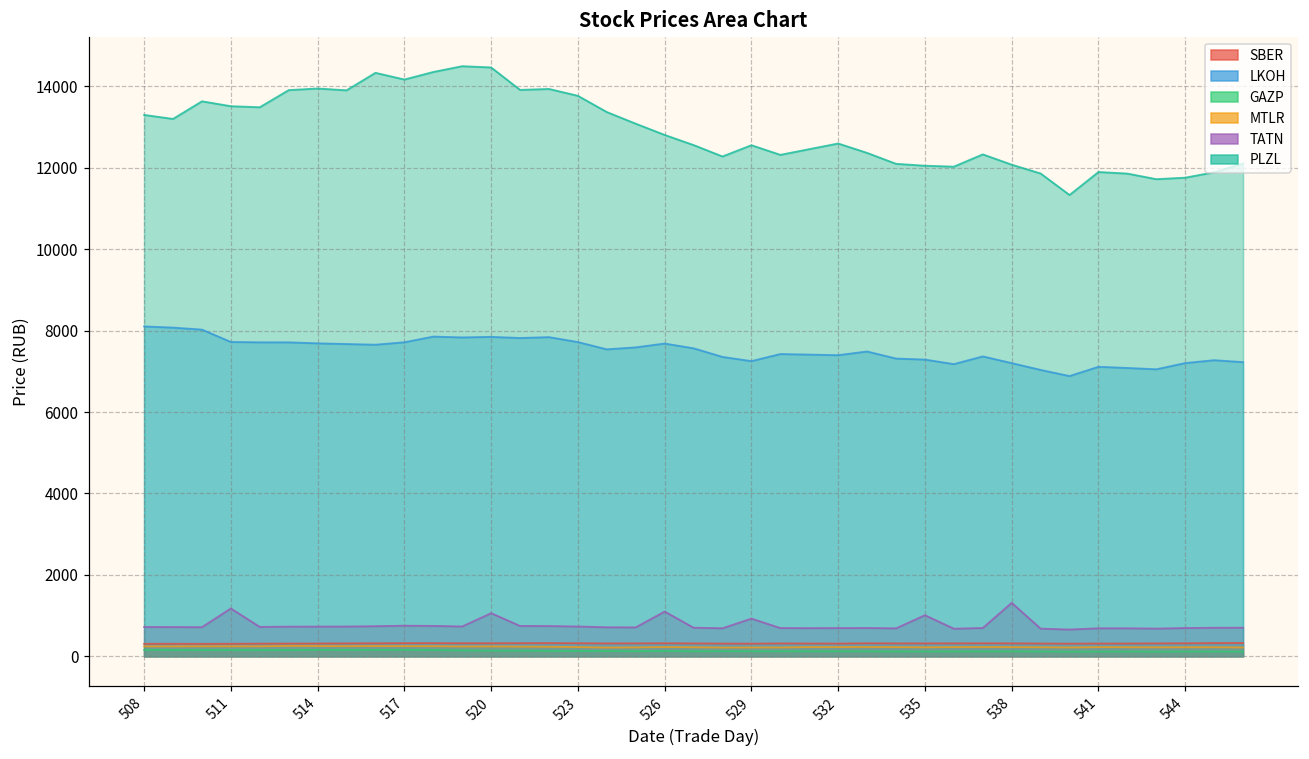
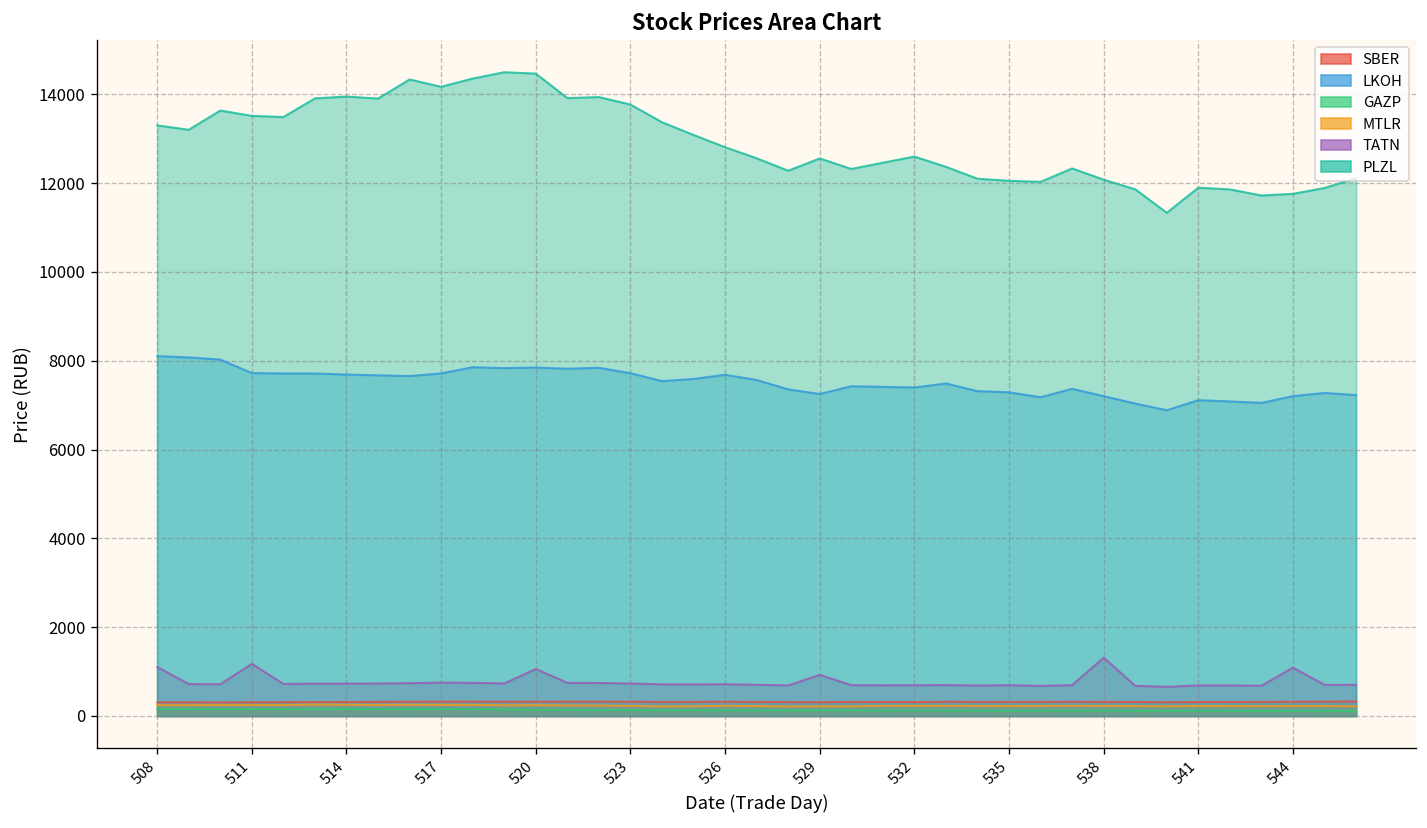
TATN, 508: 700 -> 1100
TATN, 526: 1100 -> 700
TATN, 535: 1000 -> 700
TATN, 544: 700 -> 1100
